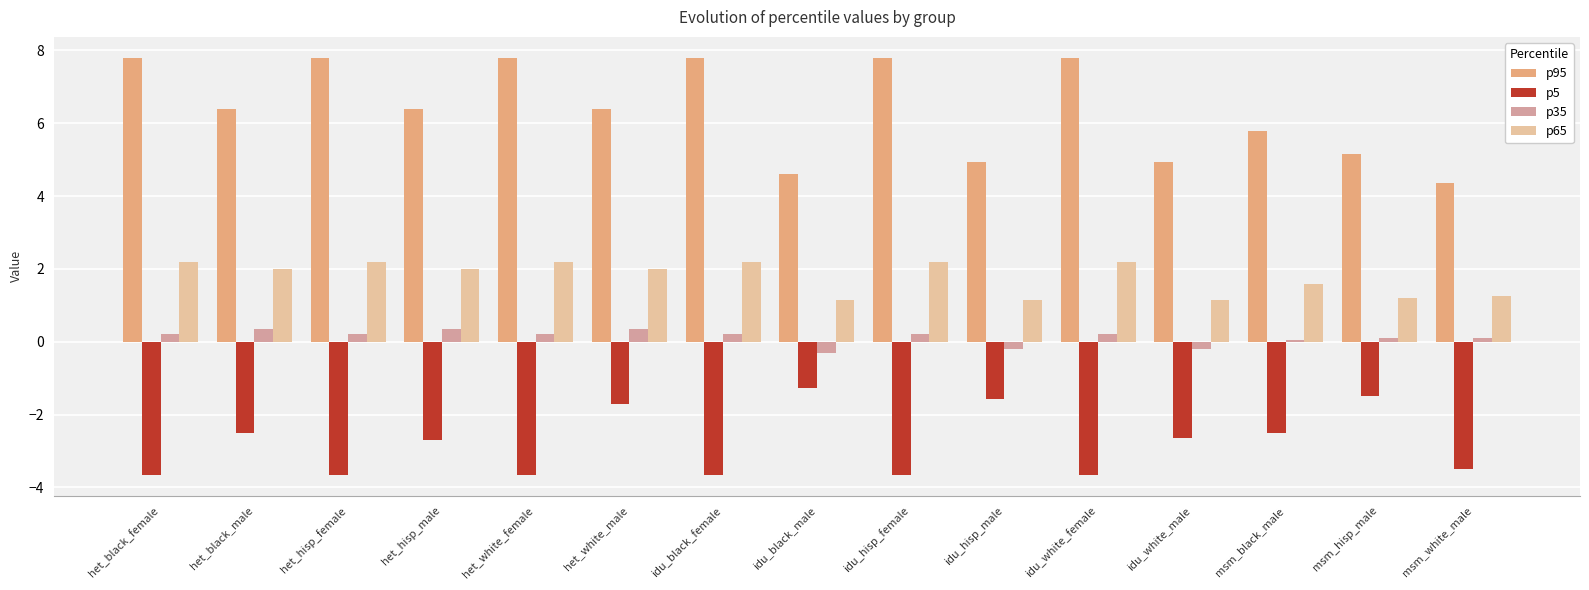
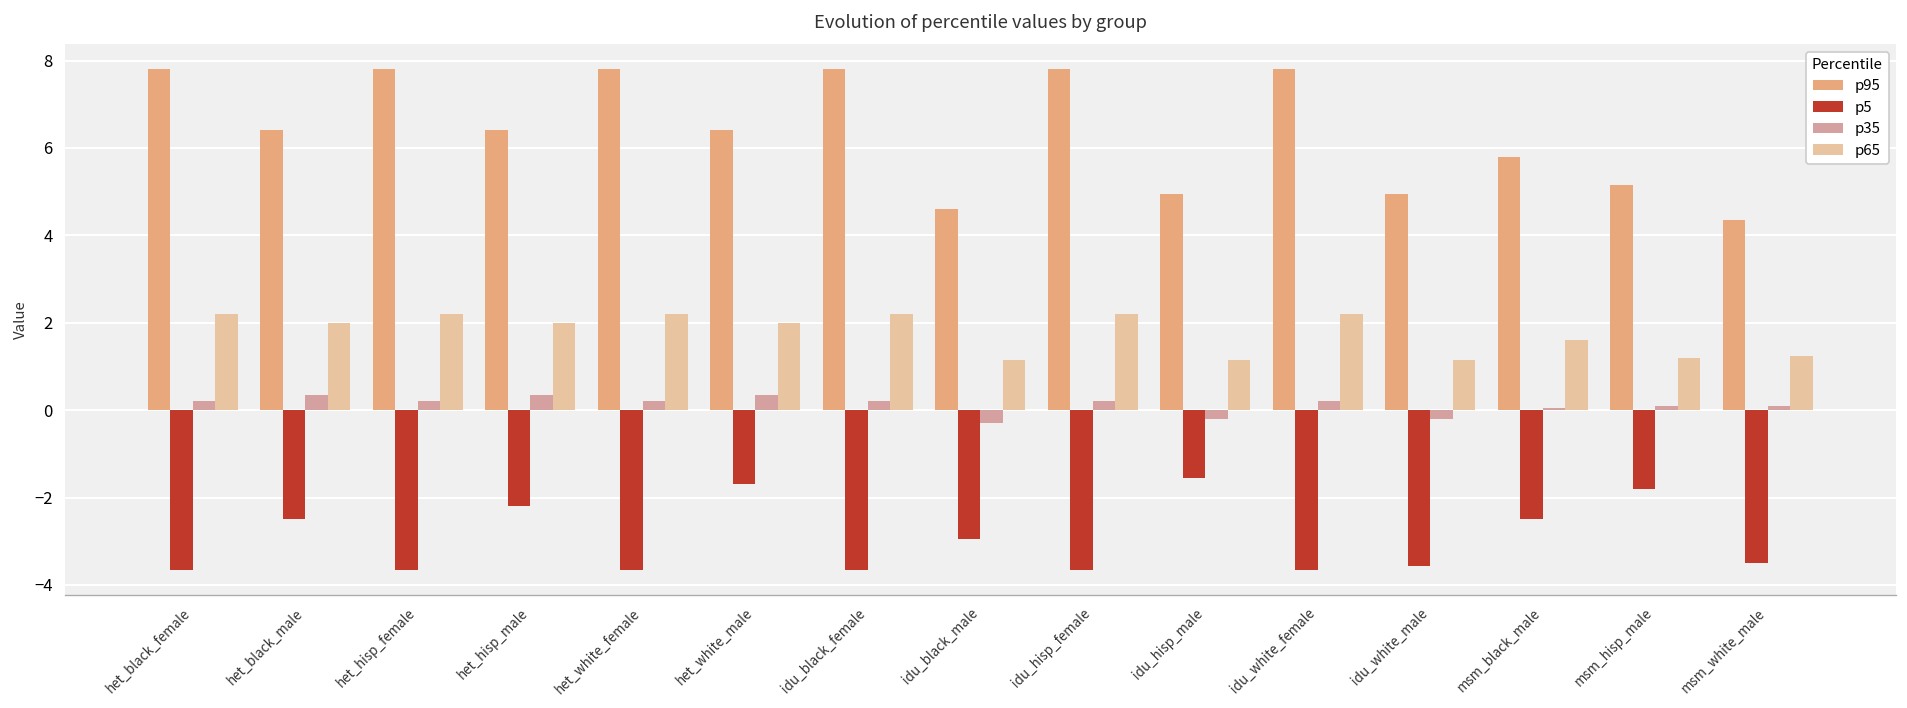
p5, het_hisp_male: -2.7 -> -2.2
p5, idu_black_male: -1.3 -> -3.0
p5, idu_white_male: -2.7 -> -3.6
p5, msm_hisp_male: -1.5 -> -1.8
